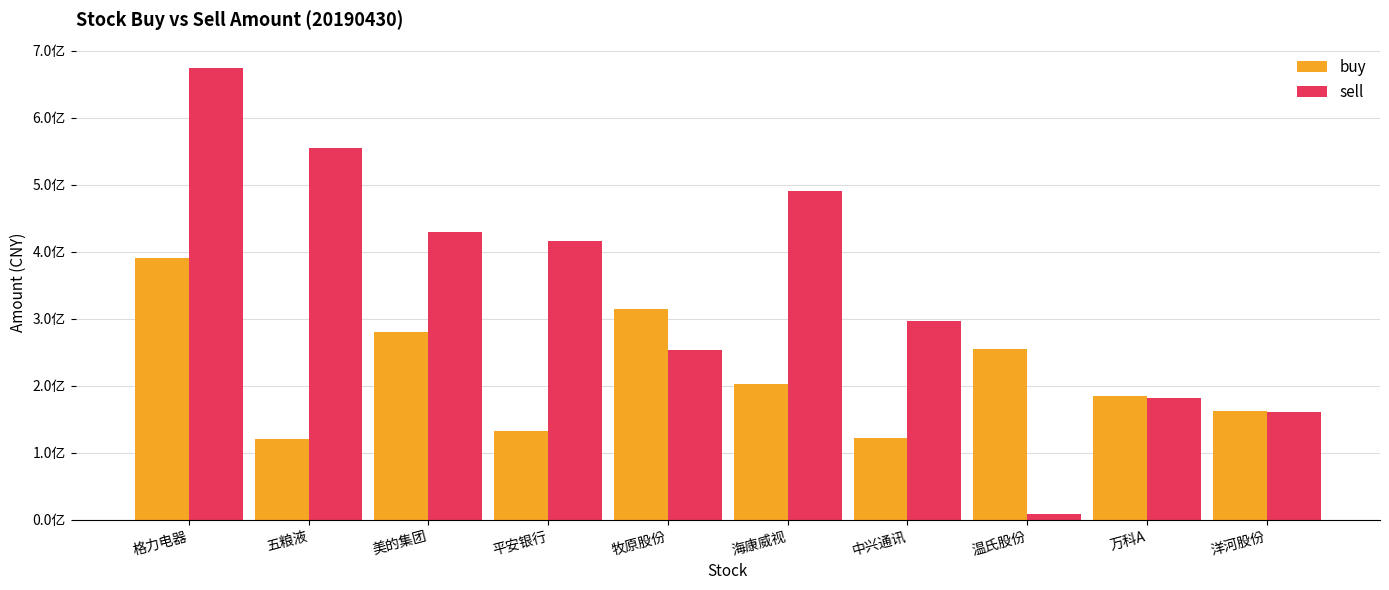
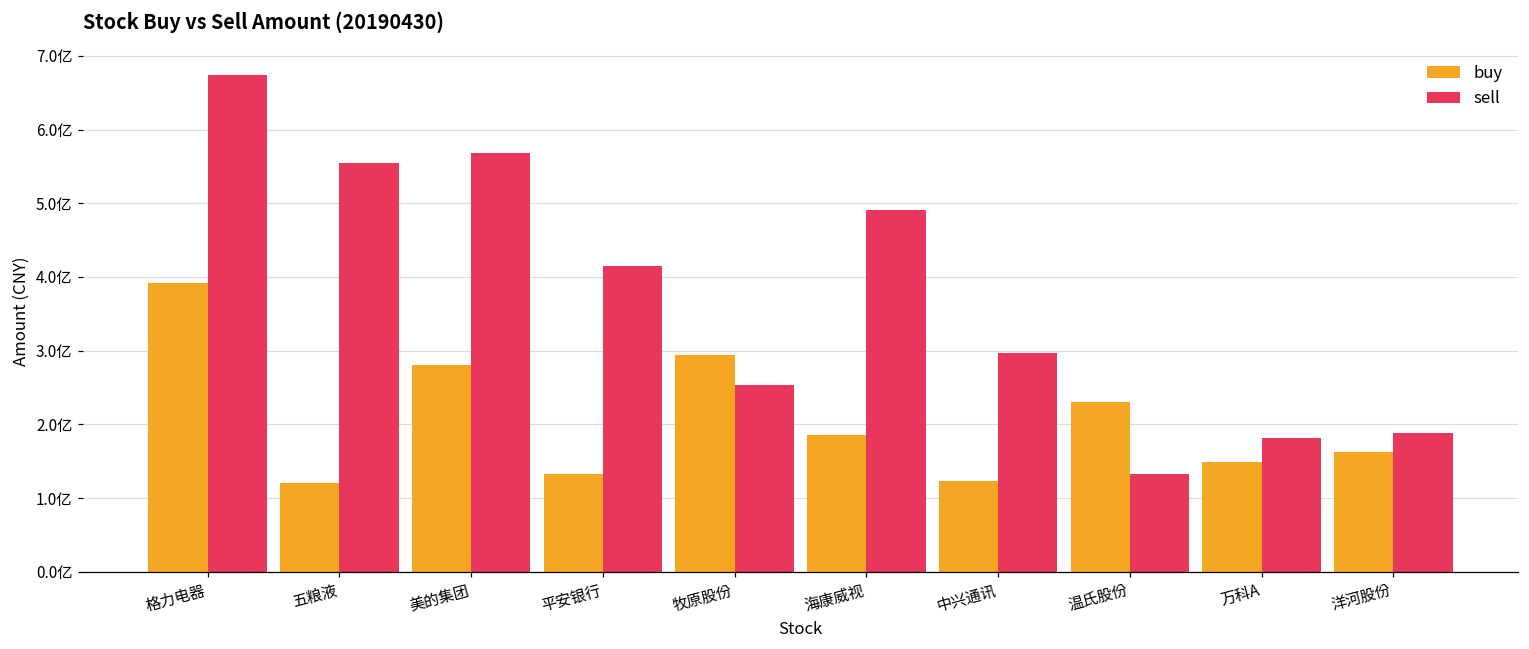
sell, 美的集团: 4.3亿 -> 5.7亿
buy, 牧原股份: 3.1亿 -> 2.9亿
buy, 海康威视: 2.0亿 -> 1.9亿
buy, 温氏股份: 2.6亿 -> 2.3亿
sell, 温氏股份: 0.1亿 -> 1.3亿
buy, 万科A: 1.9亿 -> 1.5亿
sell, 洋河股份: 1.6亿 -> 1.9亿
